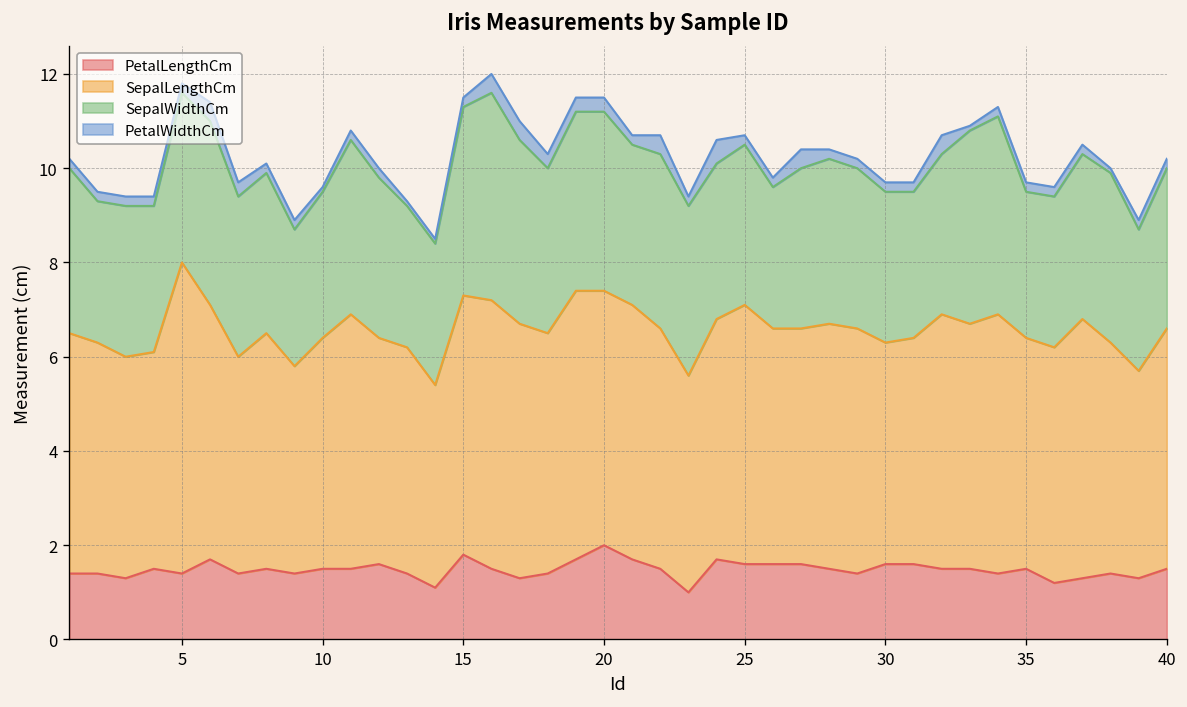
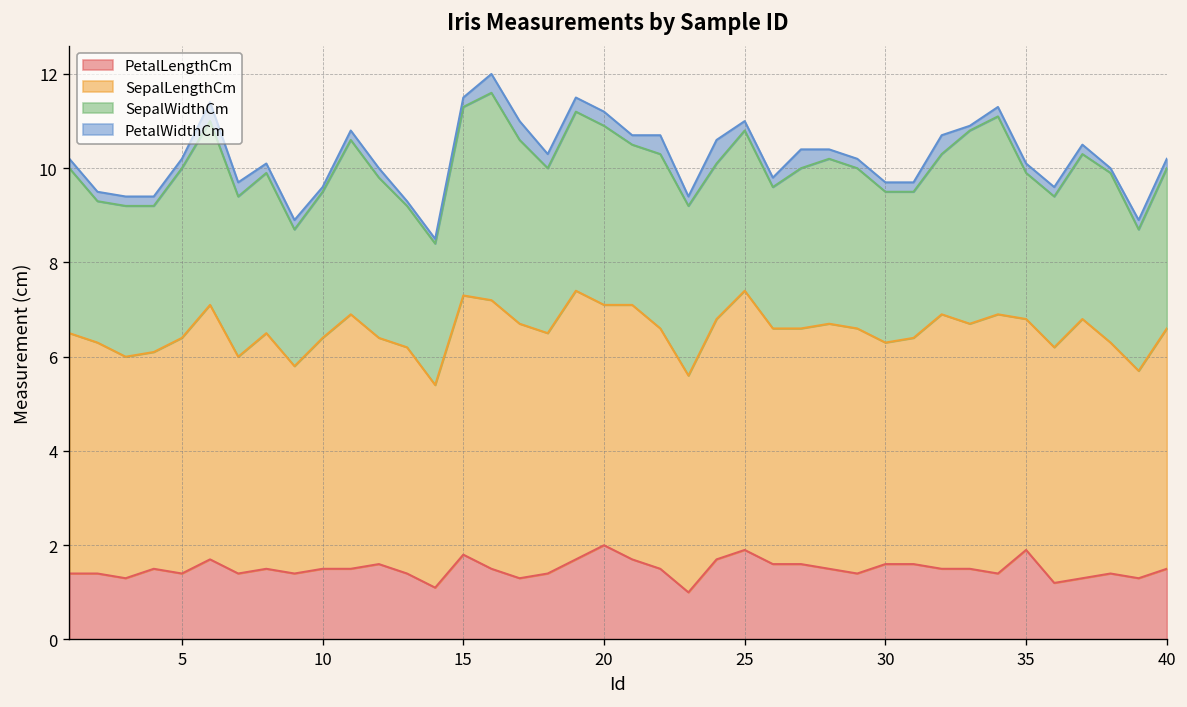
SepalLengthCm, 5: 6.6 -> 5.0
SepalLengthCm, 20: 5.4 -> 5.1
PetalLengthCm, 25: 1.6 -> 1.9
PetalLengthCm, 35: 1.5 -> 1.9
